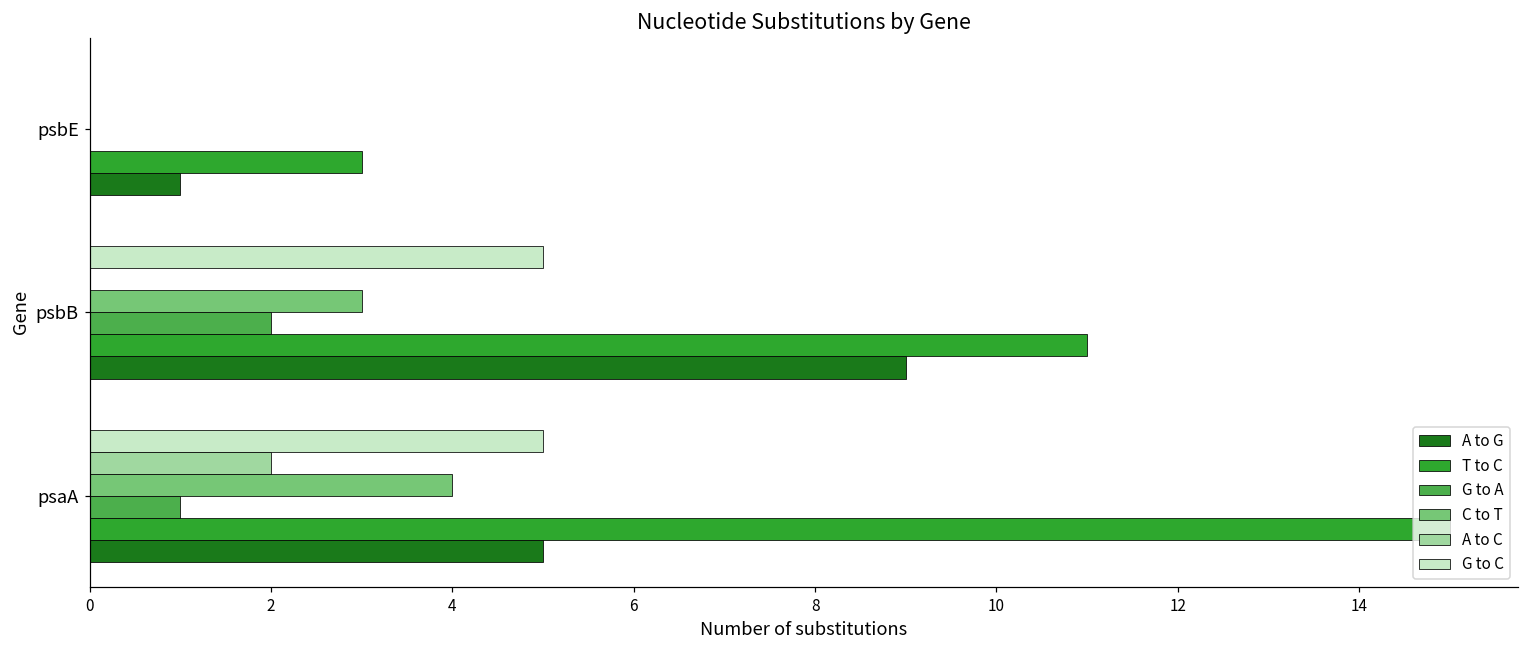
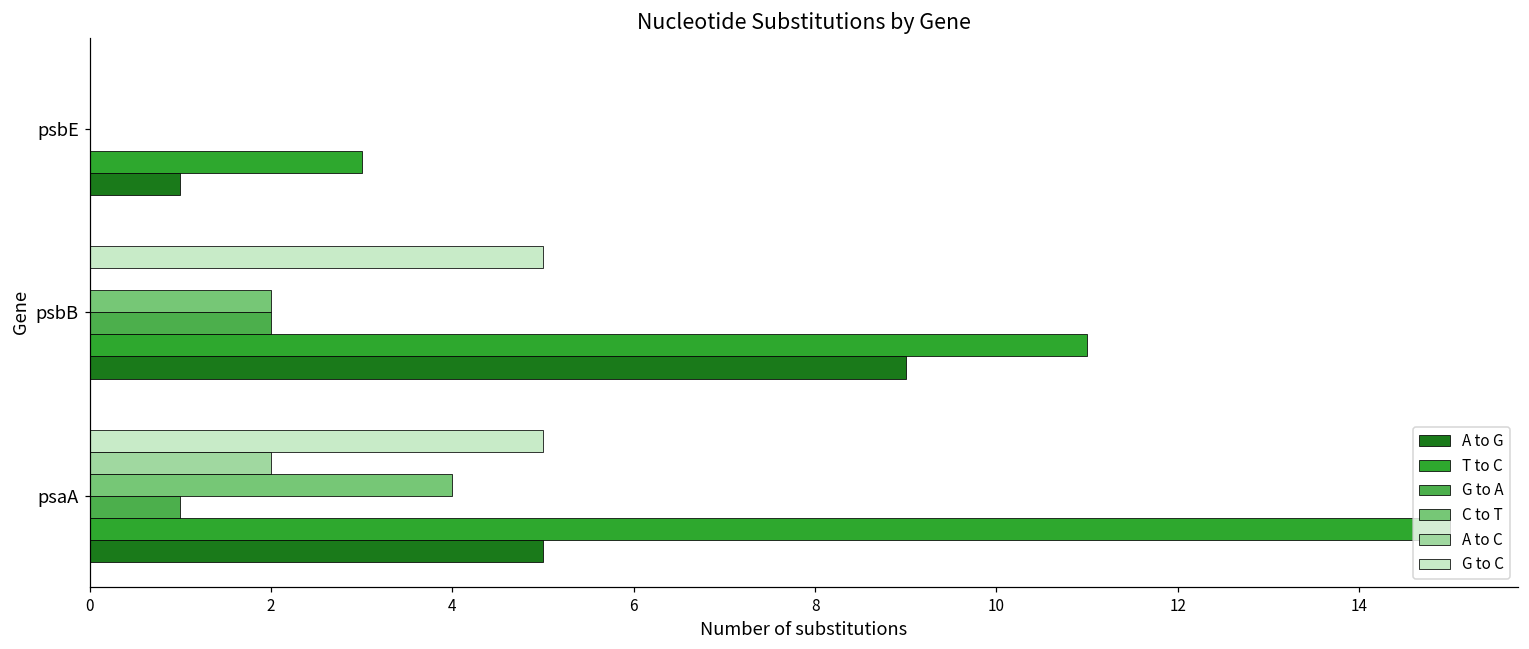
C to T, psbB: 3 -> 2
